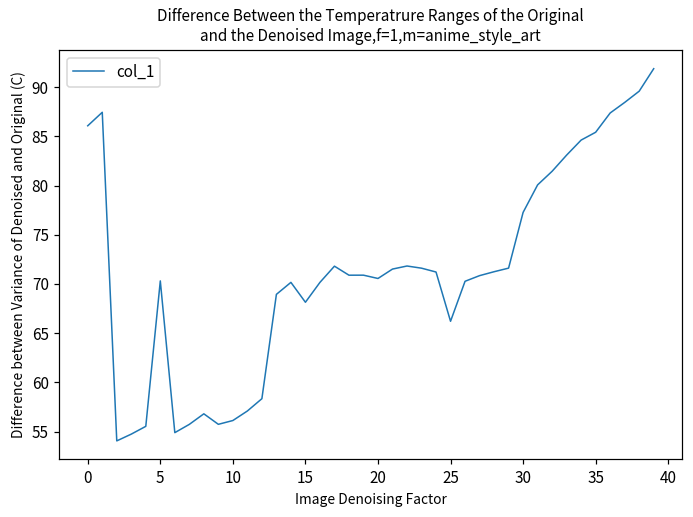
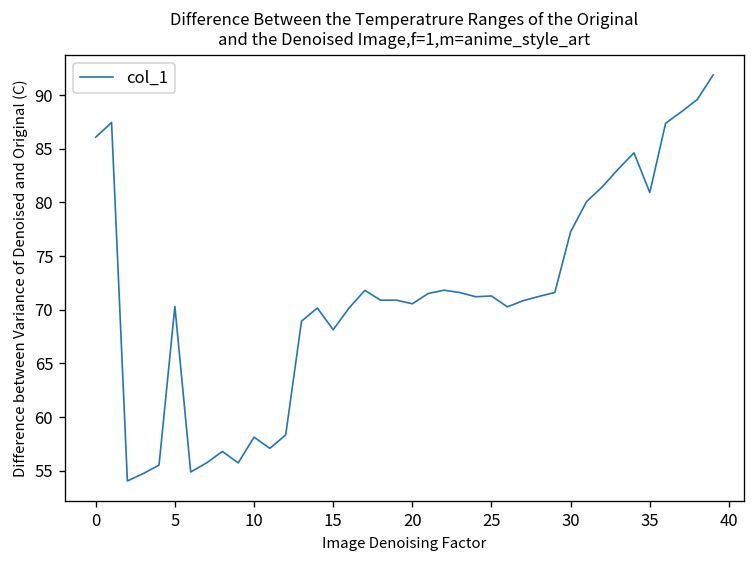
10: 56 -> 58
25: 66 -> 71
35: 85 -> 81
